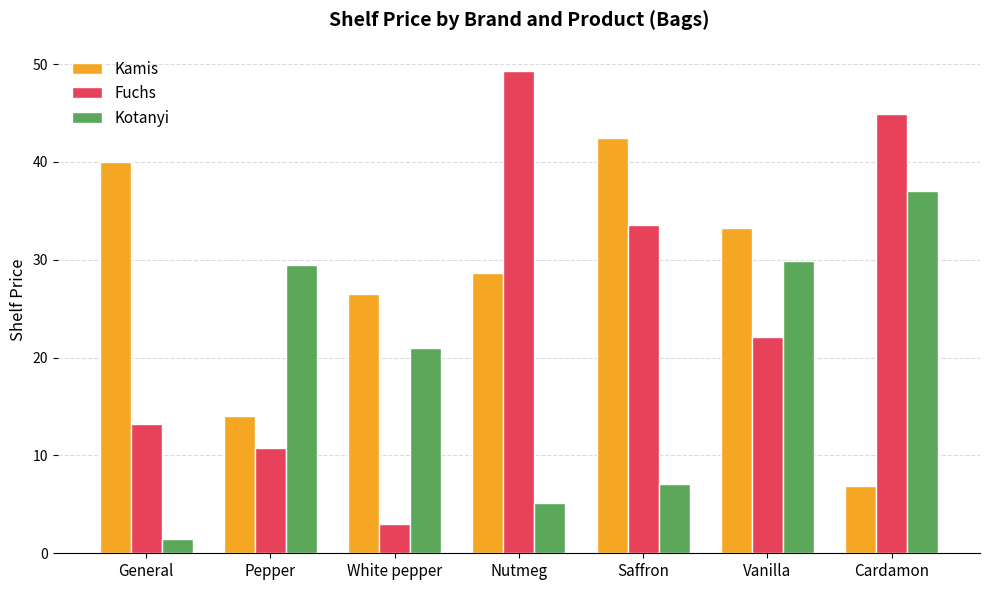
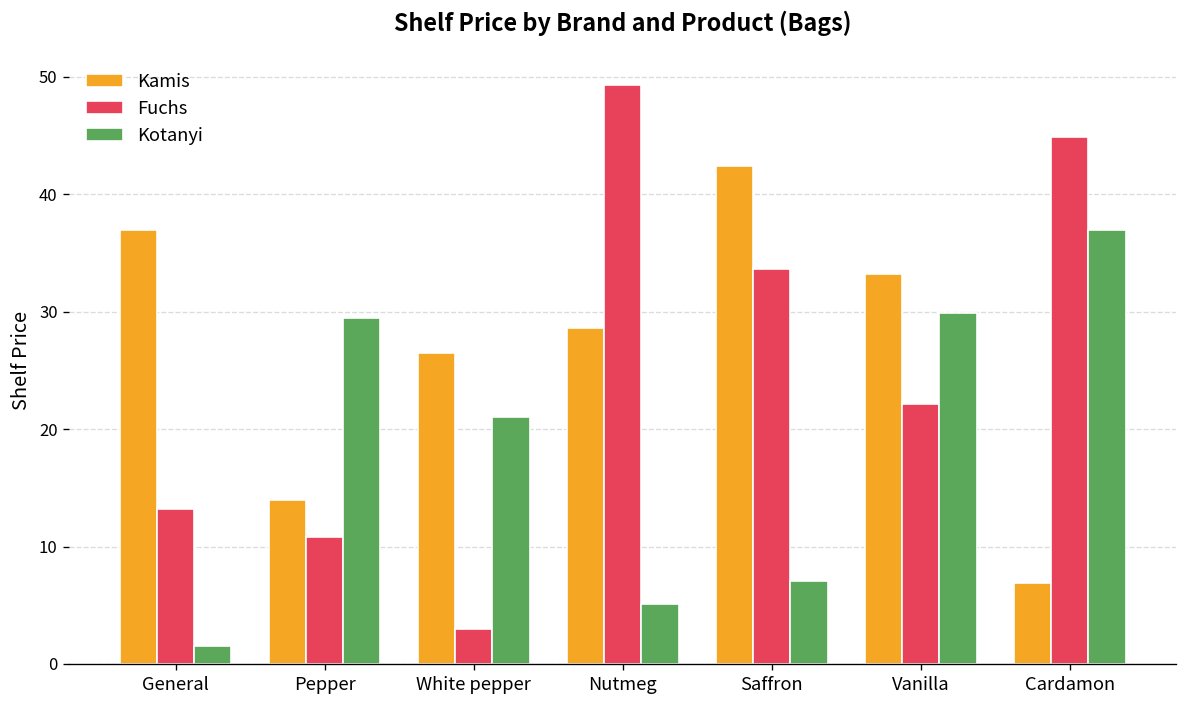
Kamis, General: 40 -> 37
